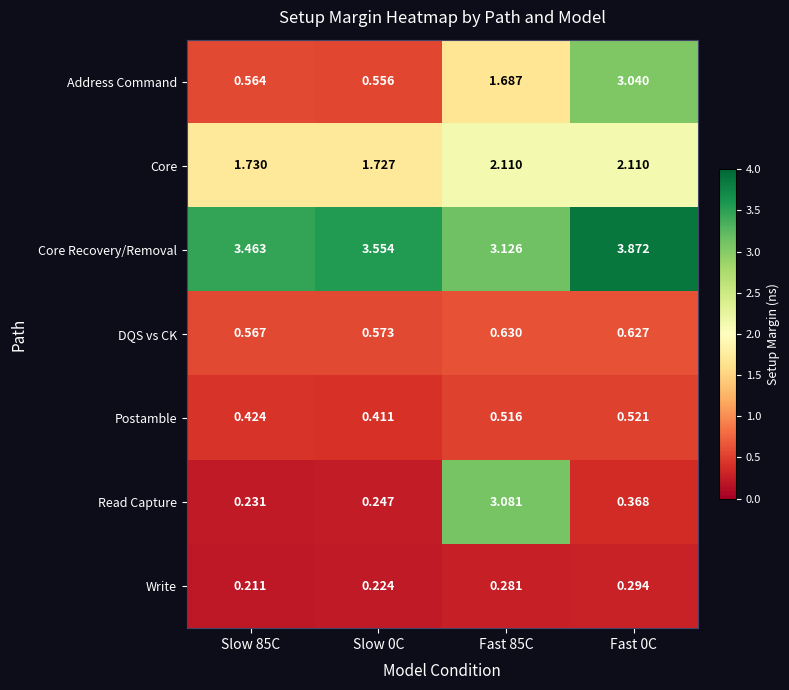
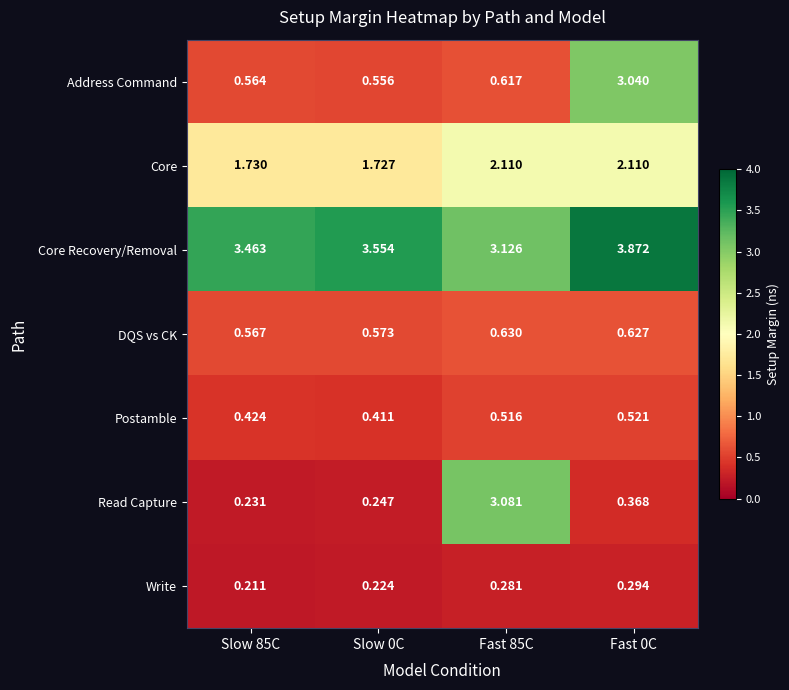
Address Command, Fast 85C: 1.687 -> 0.617
